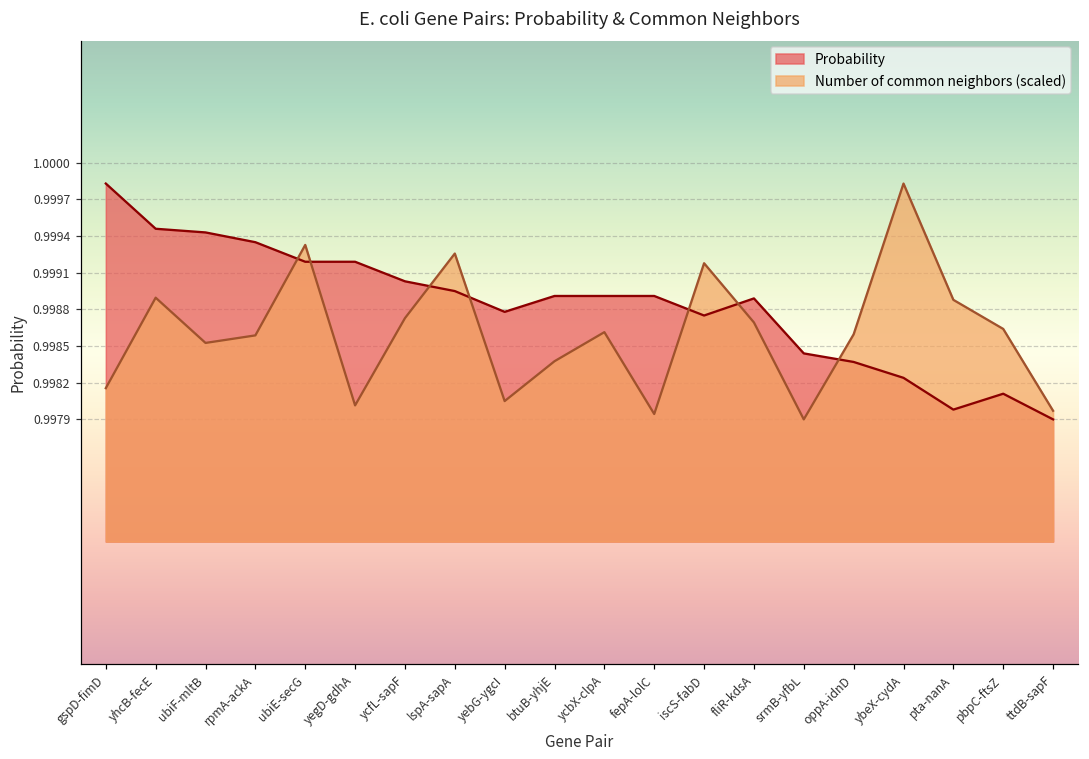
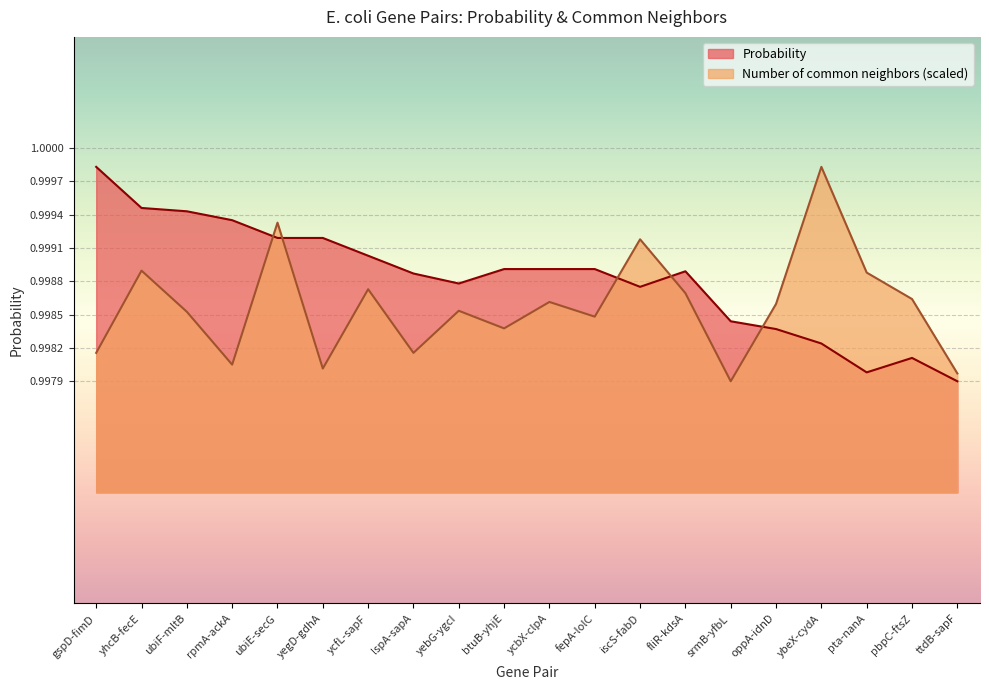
Number of common neighbors (scaled), rpmA-ackA: 0.99859 -> 0.99805
Probability, lspA-sapA: 0.99895 -> 0.99887
Number of common neighbors (scaled), lspA-sapA: 0.99926 -> 0.99816
Number of common neighbors (scaled), yebG-ygcI: 0.99805 -> 0.99853
Number of common neighbors (scaled), fepA-lolC: 0.99794 -> 0.99848
